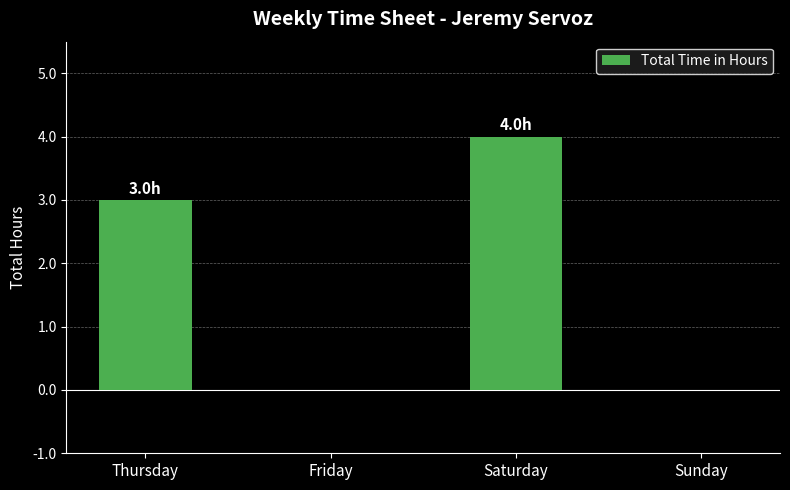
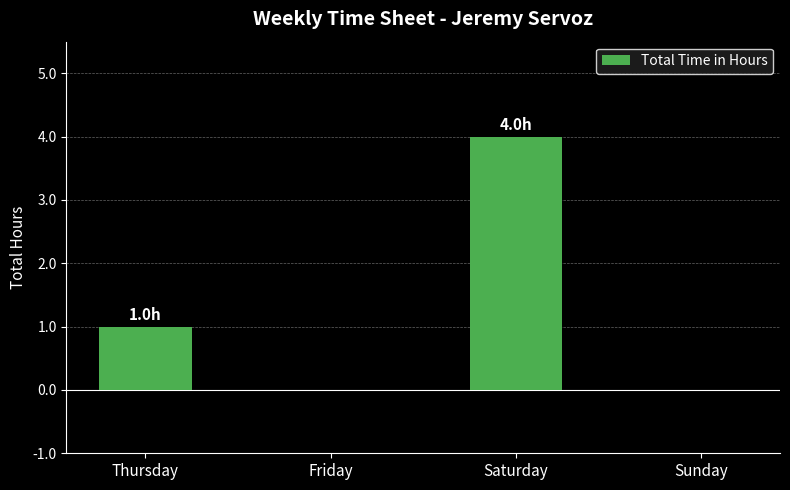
Thursday: 3.0h -> 1.0h
